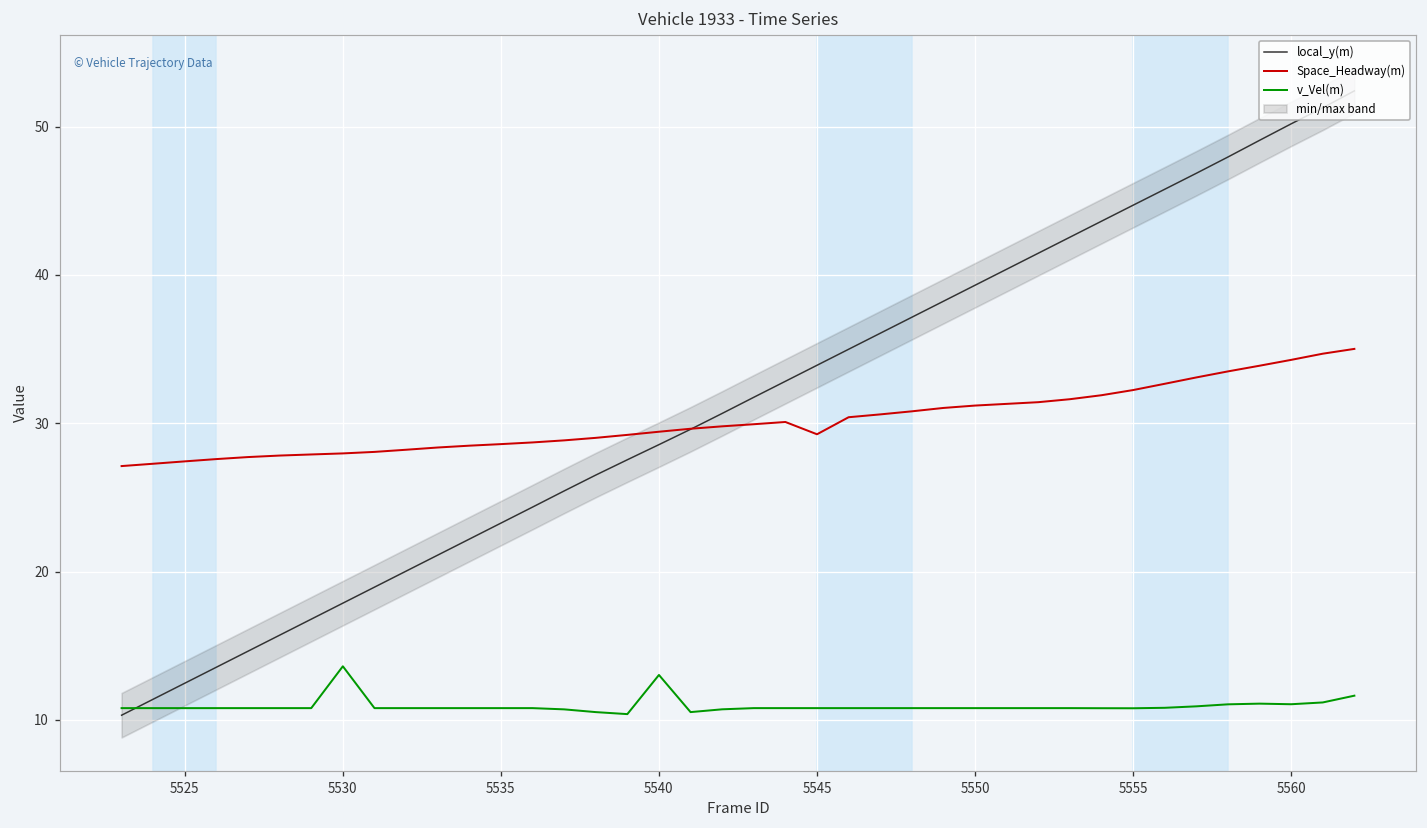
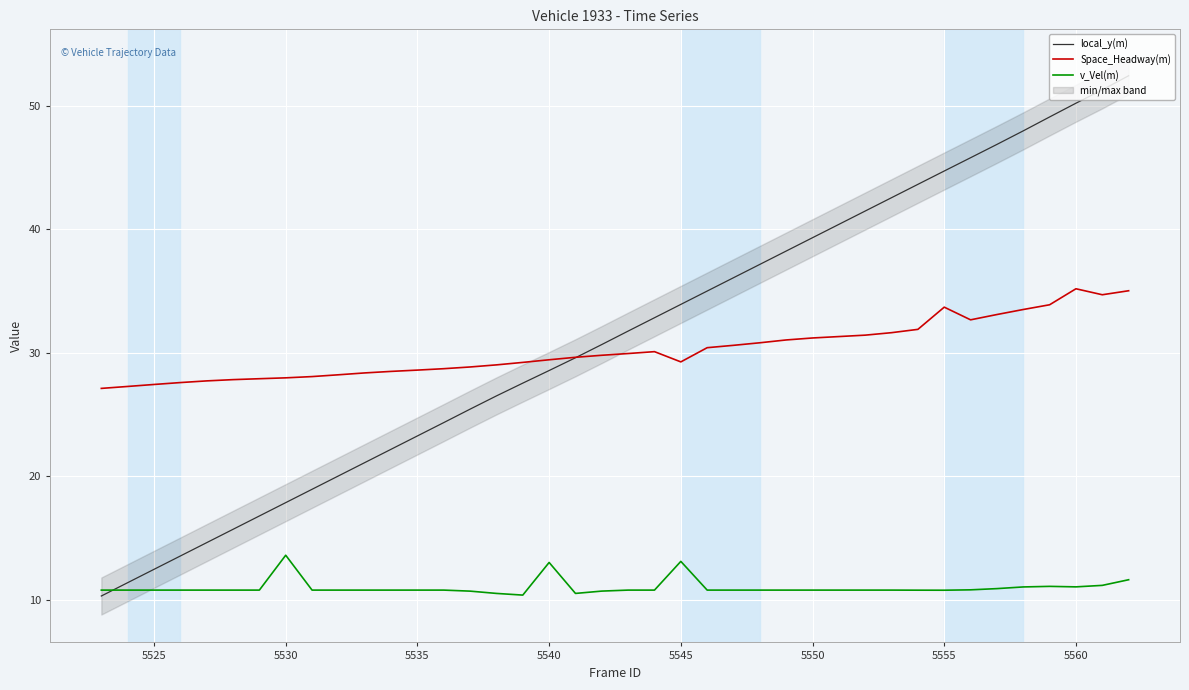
v_Vel(m), 5545: 10.8 -> 13.1
Space_Headway(m), 5555: 32.2 -> 33.7
Space_Headway(m), 5560: 34.3 -> 35.2
